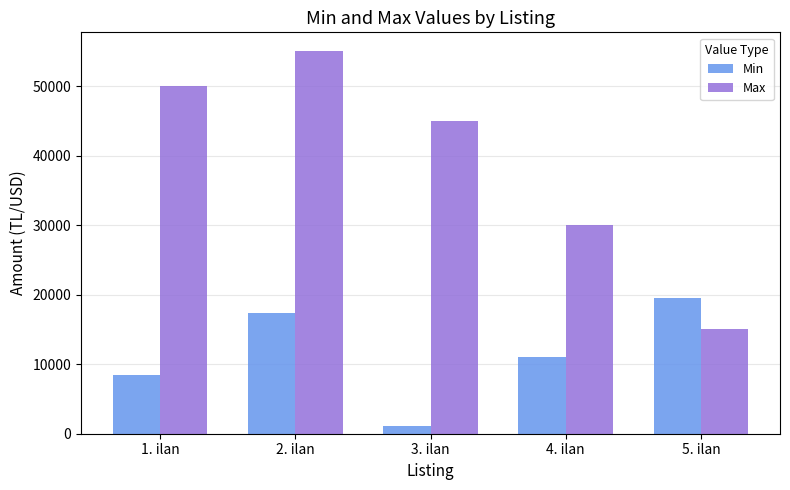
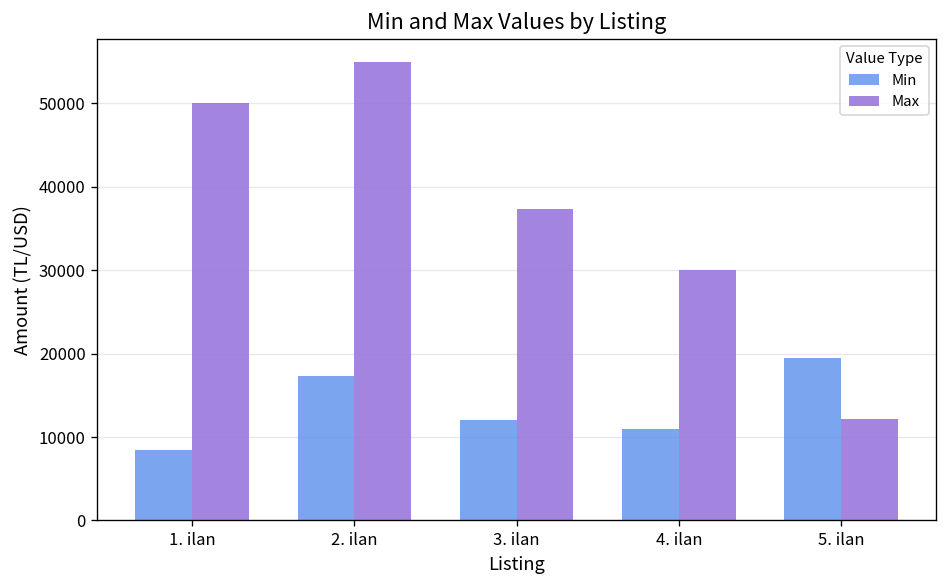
Min, 3. ilan: 1000 -> 12000
Max, 3. ilan: 45000 -> 37000
Max, 5. ilan: 15000 -> 12000
